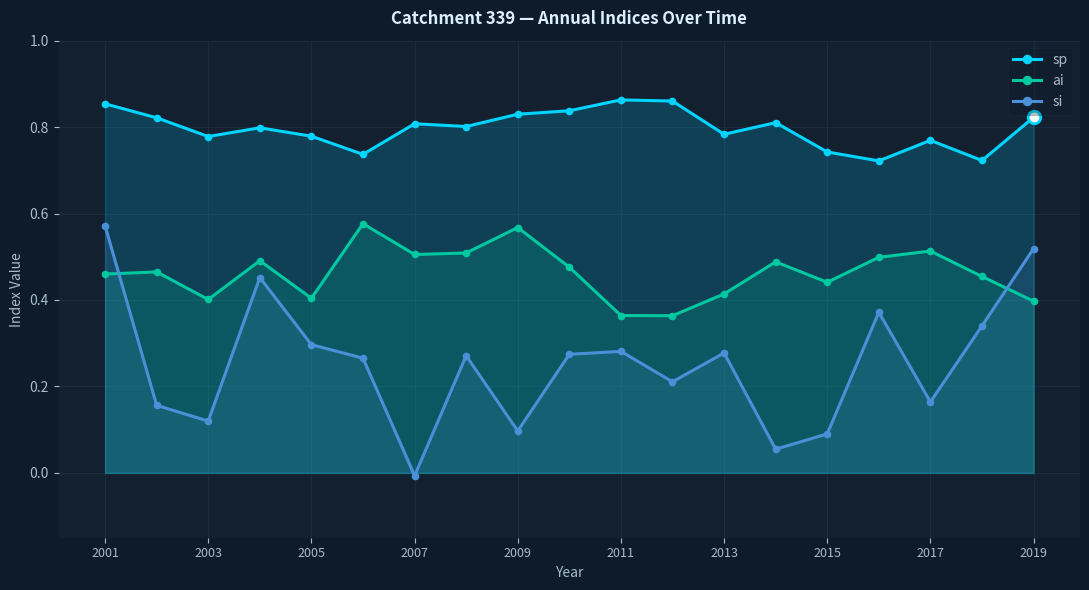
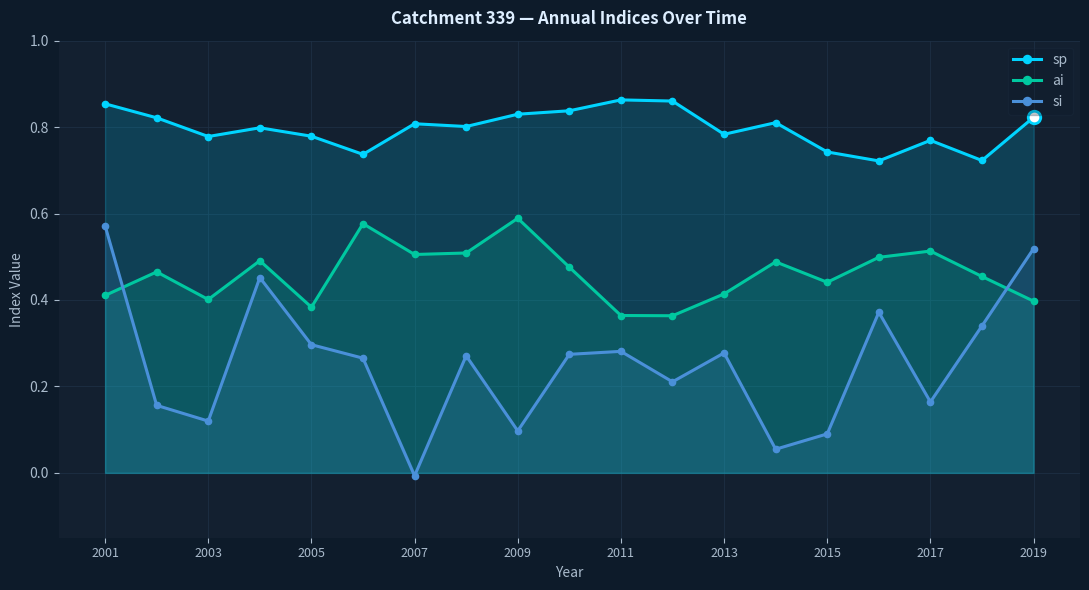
ai, 2001: 0.46 -> 0.41
ai, 2005: 0.40 -> 0.38
ai, 2009: 0.57 -> 0.59
